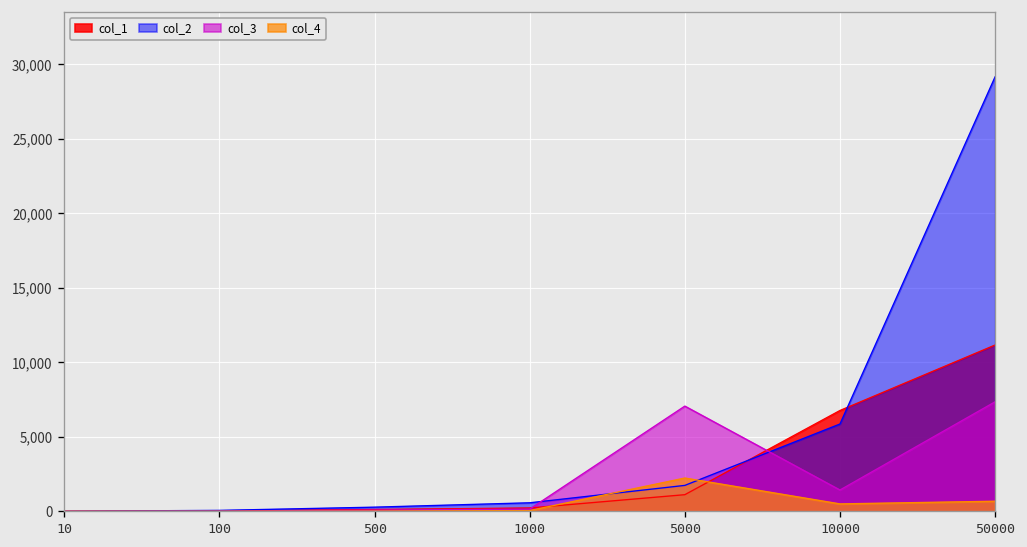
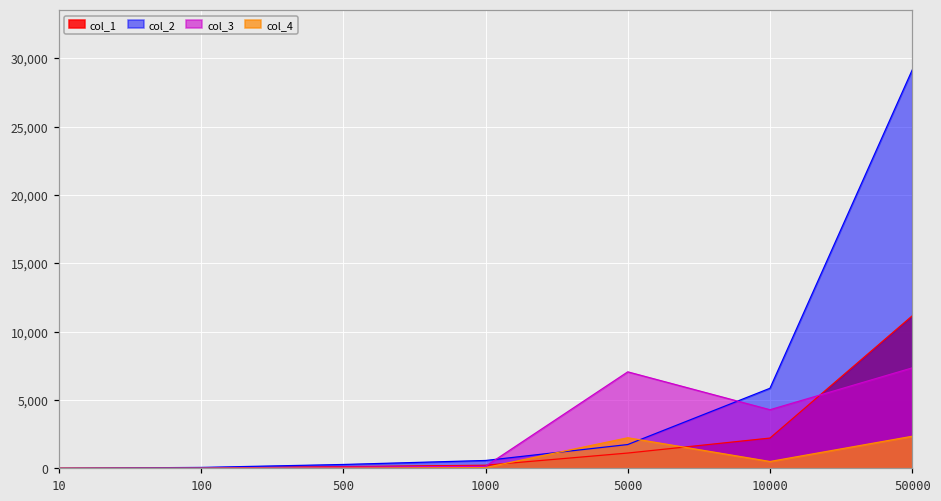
col_1, 10000: 6,800 -> 2,200
col_3, 10000: 1,400 -> 4,300
col_4, 50000: 700 -> 2,300
